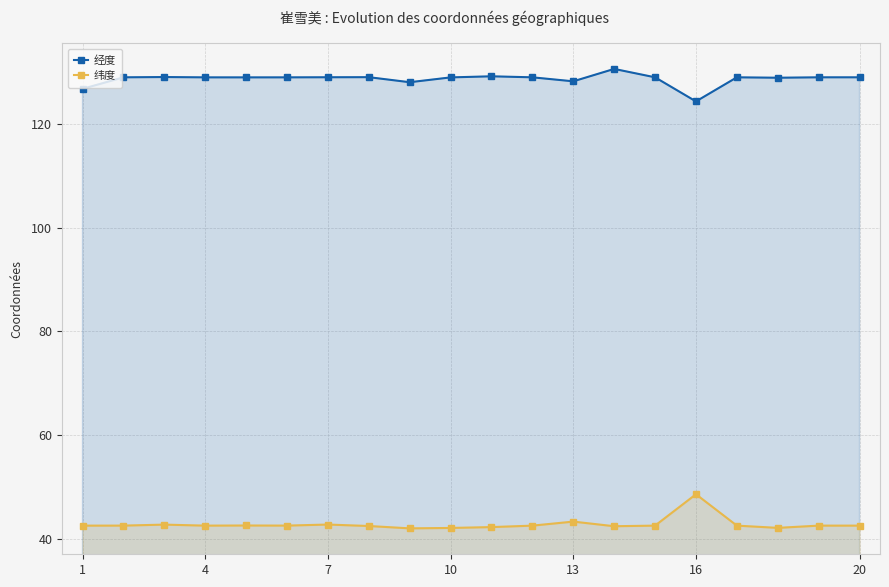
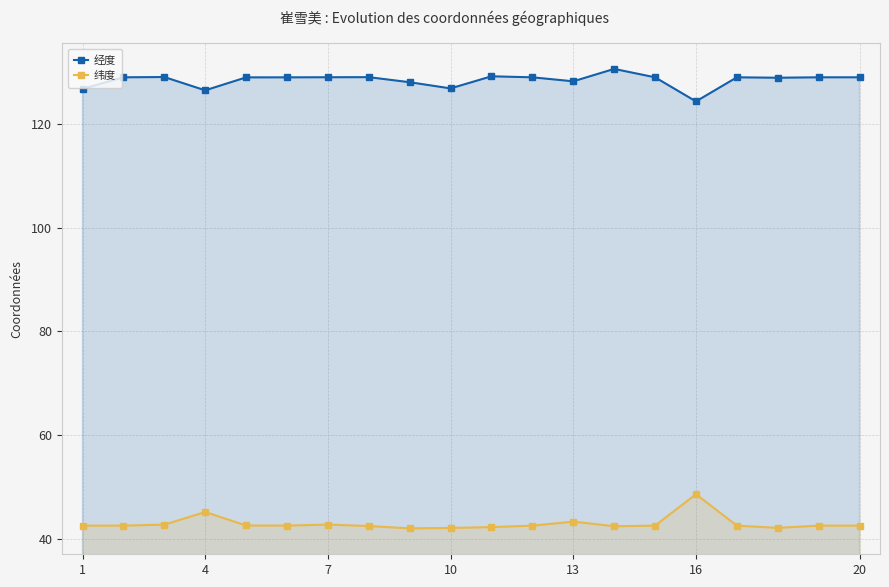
经度, 4: 129 -> 127
纬度, 4: 43 -> 45
经度, 10: 129 -> 127
